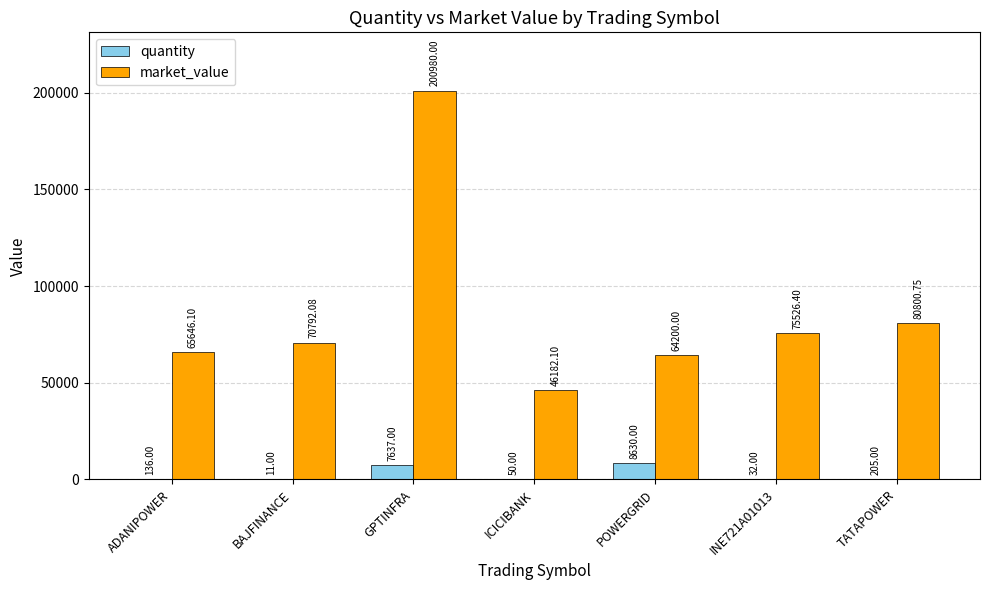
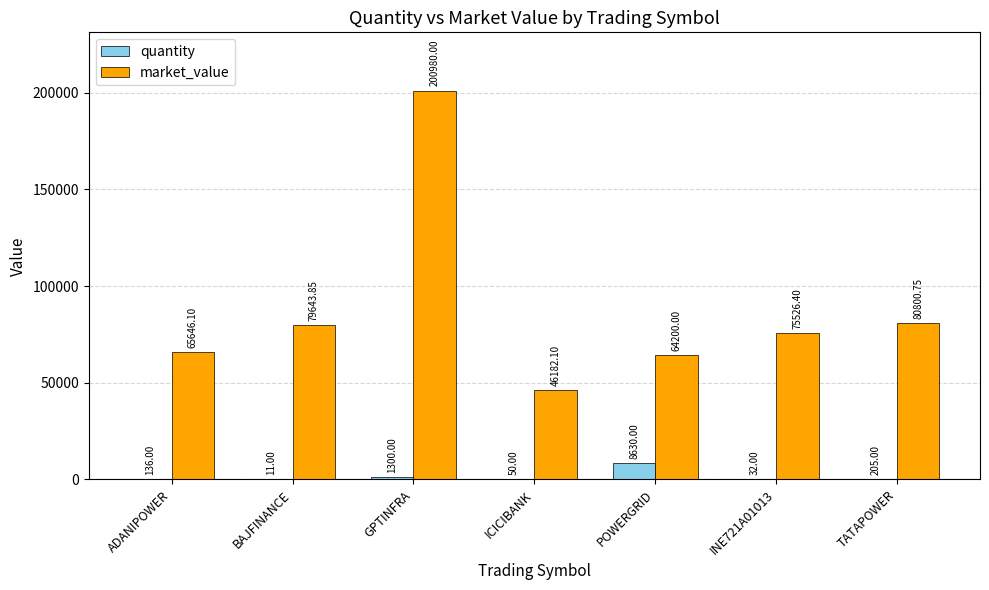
market_value, BAJFINANCE: 70792.08 -> 79643.85
quantity, GPTINFRA: 7637.00 -> 1300.00
